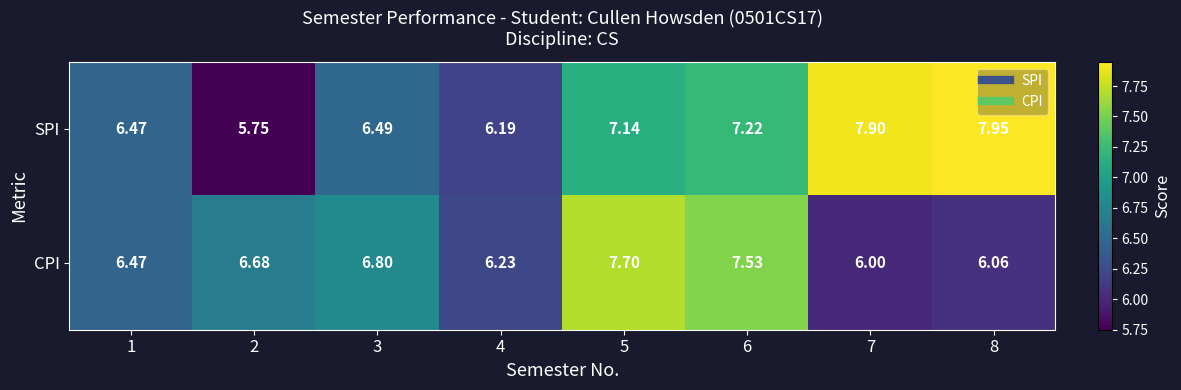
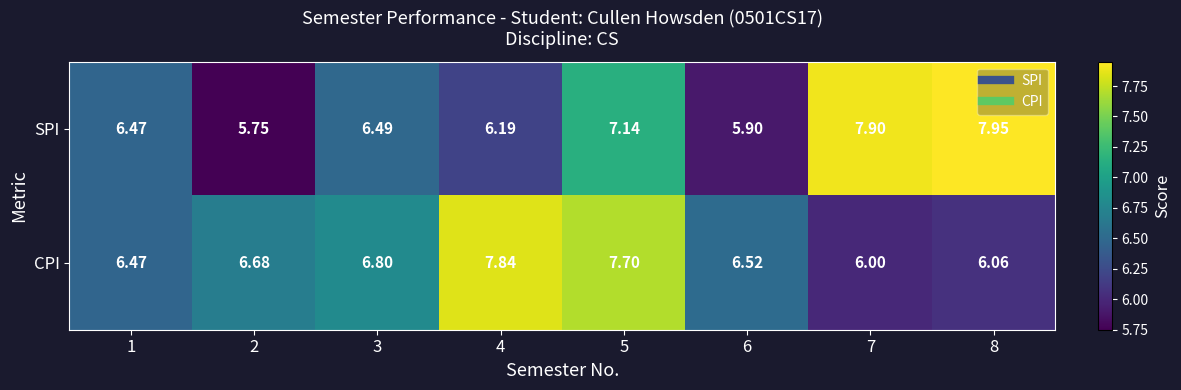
SPI, 6: 7.22 -> 5.90
CPI, 4: 6.23 -> 7.84
CPI, 6: 7.53 -> 6.52
